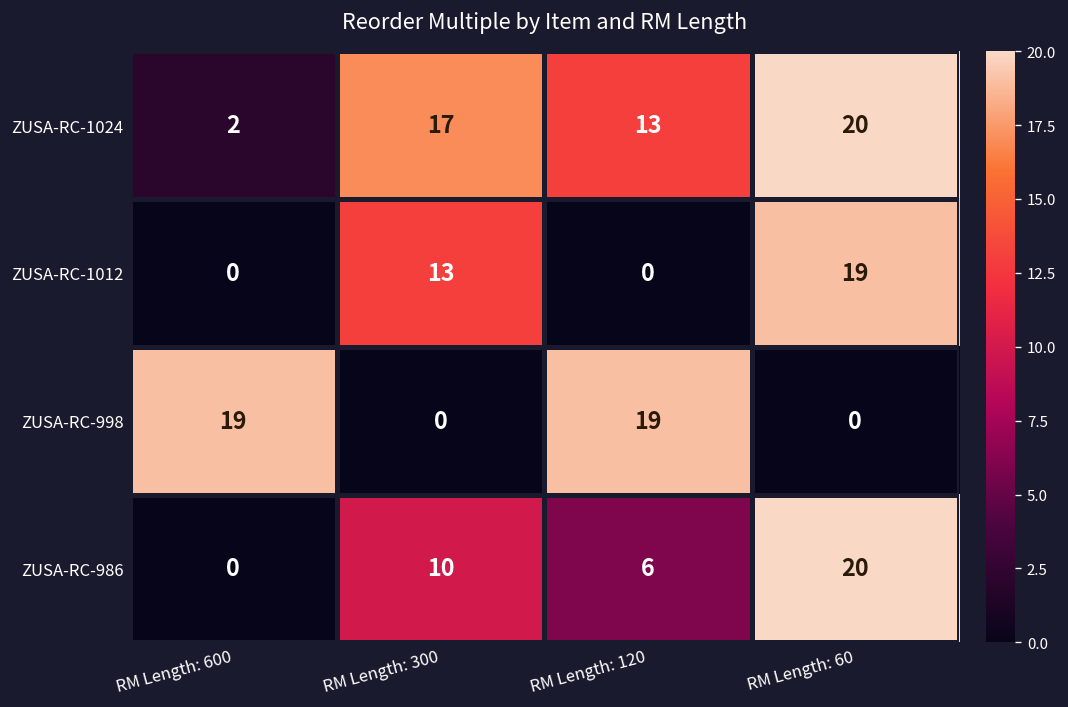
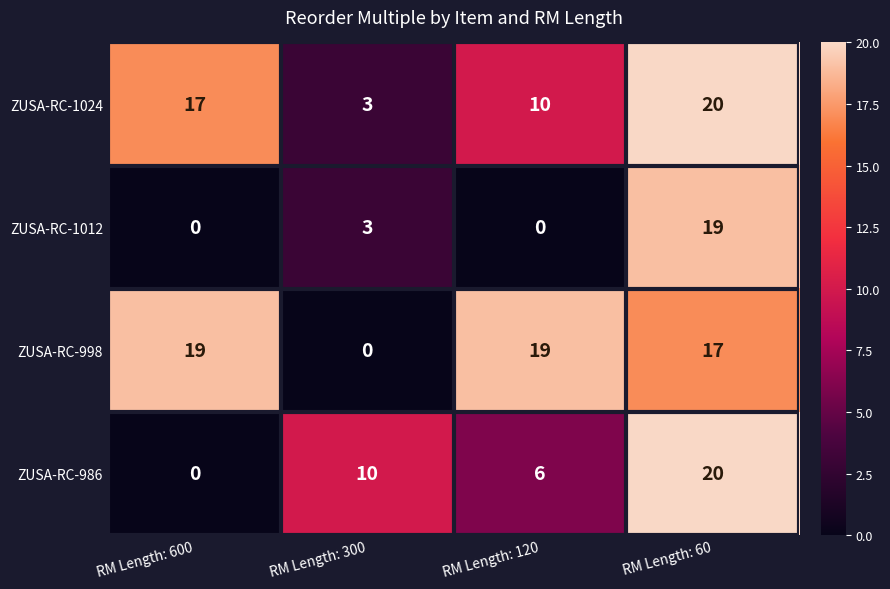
ZUSA-RC-1024, RM Length: 600: 2 -> 17
ZUSA-RC-1024, RM Length: 300: 17 -> 3
ZUSA-RC-1024, RM Length: 120: 13 -> 10
ZUSA-RC-1012, RM Length: 300: 13 -> 3
ZUSA-RC-998, RM Length: 60: 0 -> 17
